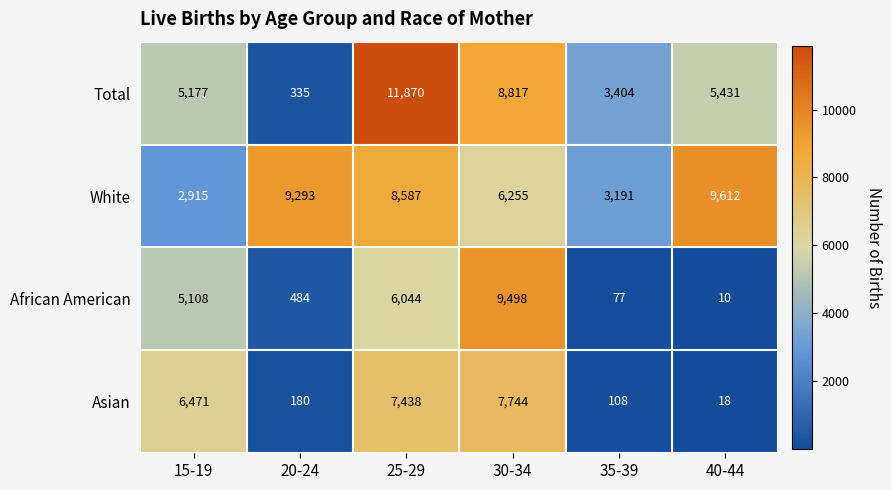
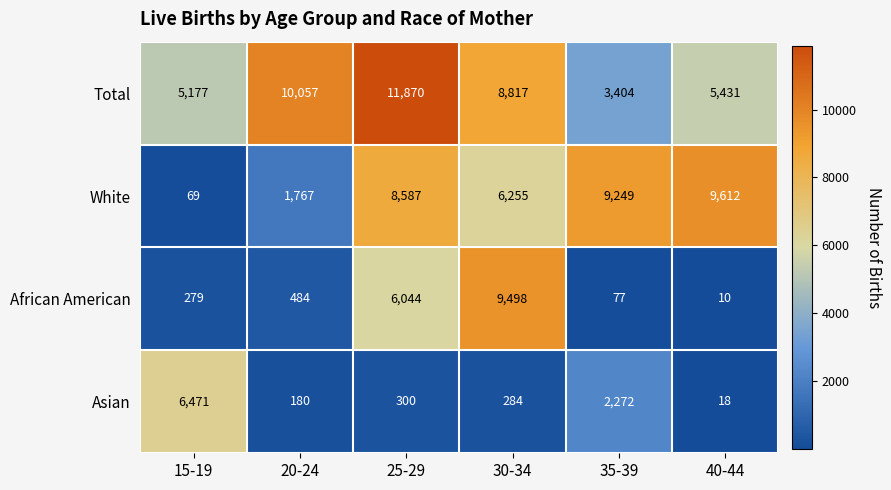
Total, 20-24: 335 -> 10,057
White, 15-19: 2,915 -> 69
White, 20-24: 9,293 -> 1,767
White, 35-39: 3,191 -> 9,249
African American, 15-19: 5,108 -> 279
Asian, 25-29: 7,438 -> 300
Asian, 30-34: 7,744 -> 284
Asian, 35-39: 108 -> 2,272
